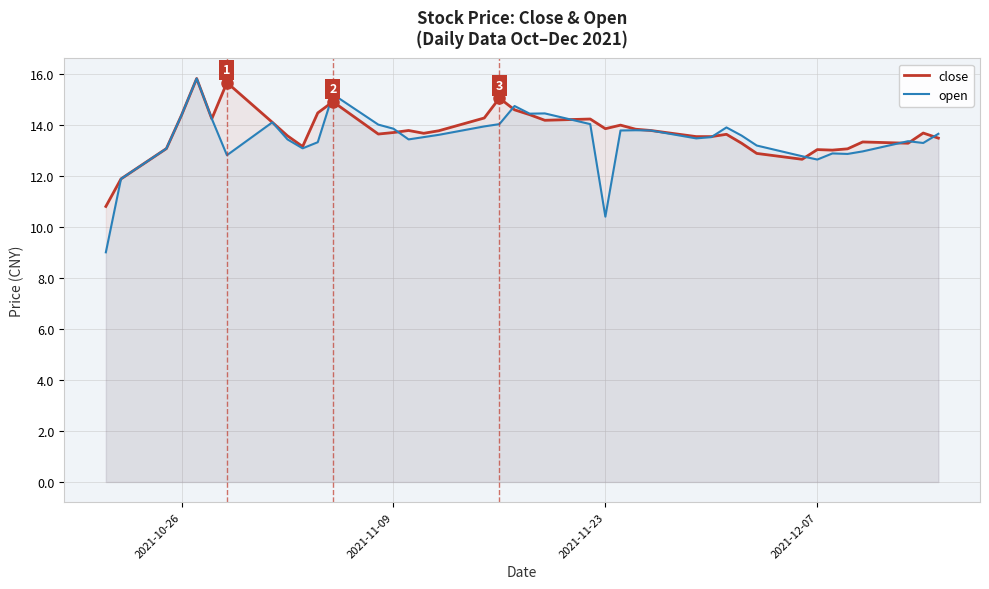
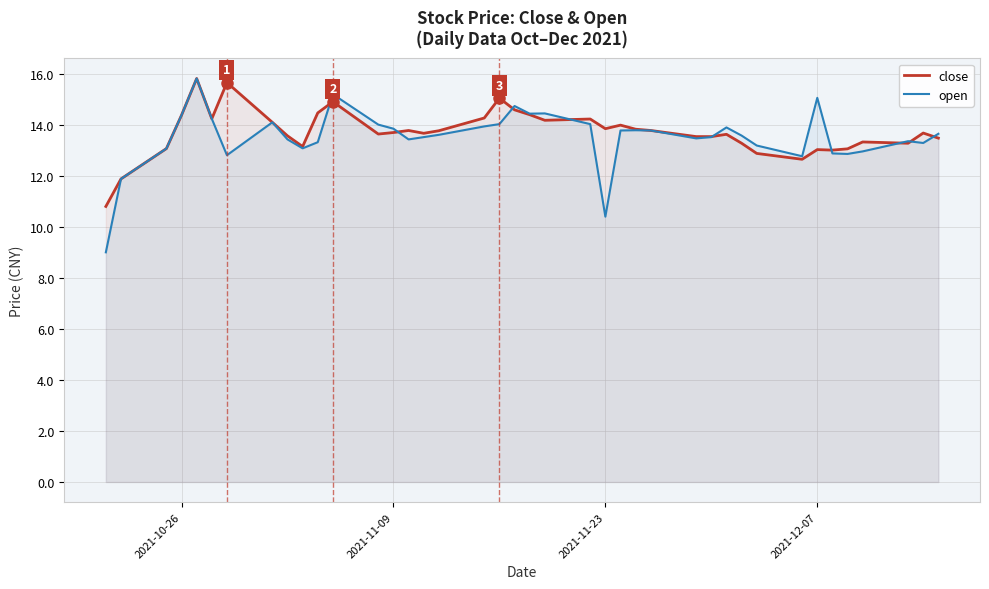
open, 2021-12-07: 12.7 -> 15.1
